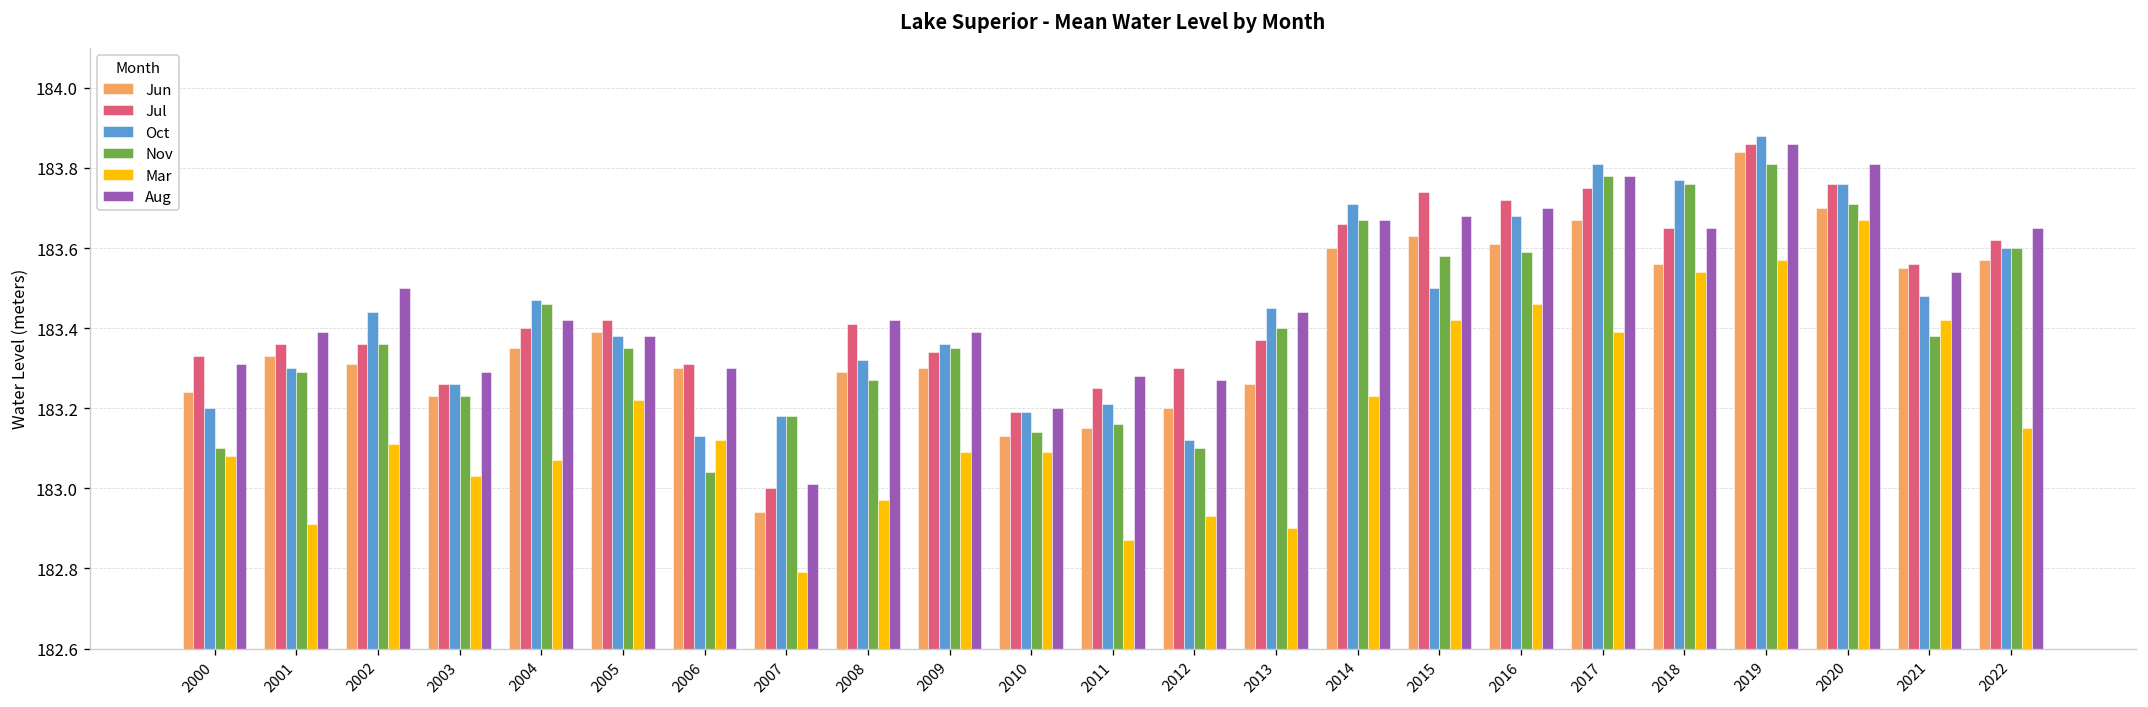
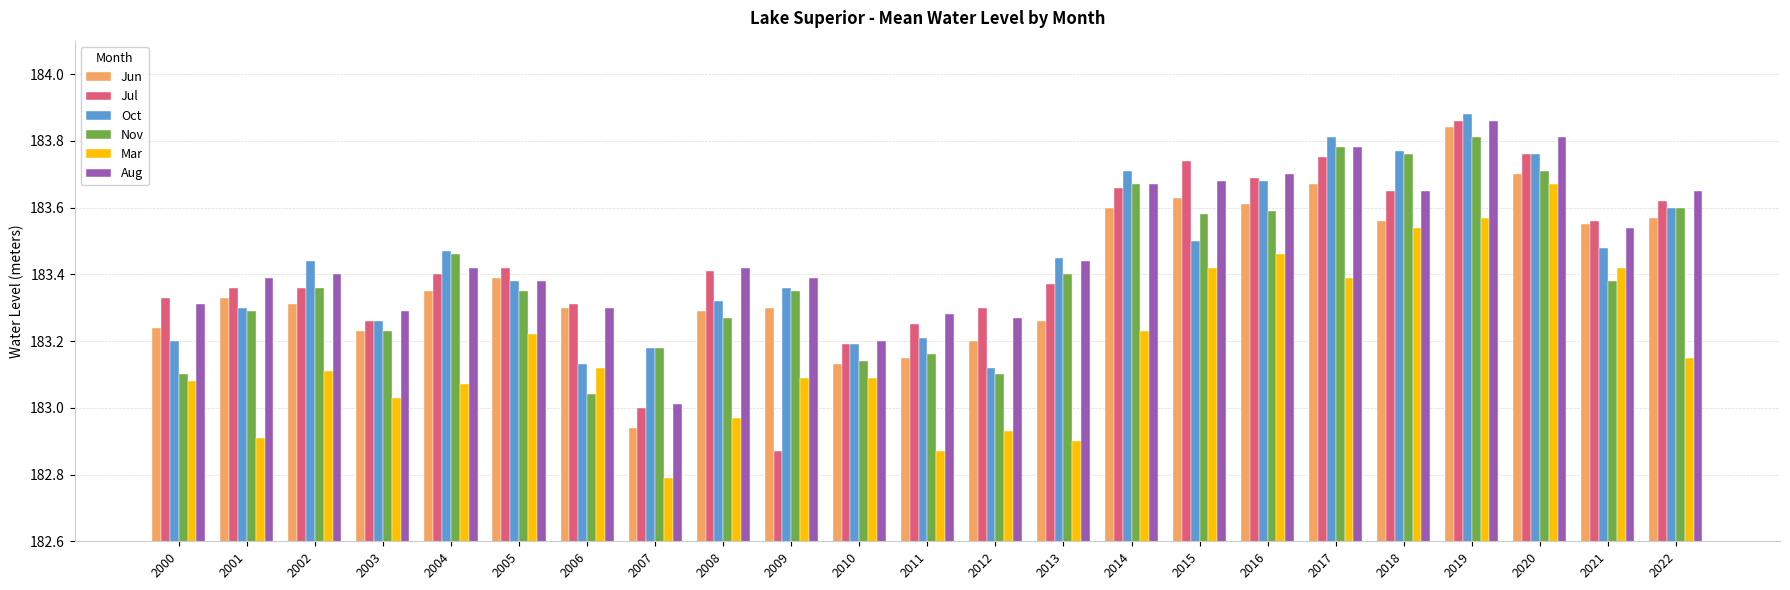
Aug, 2002: 183.5 -> 183.4
Jul, 2009: 183.34 -> 182.87
Jul, 2016: 183.72 -> 183.69
